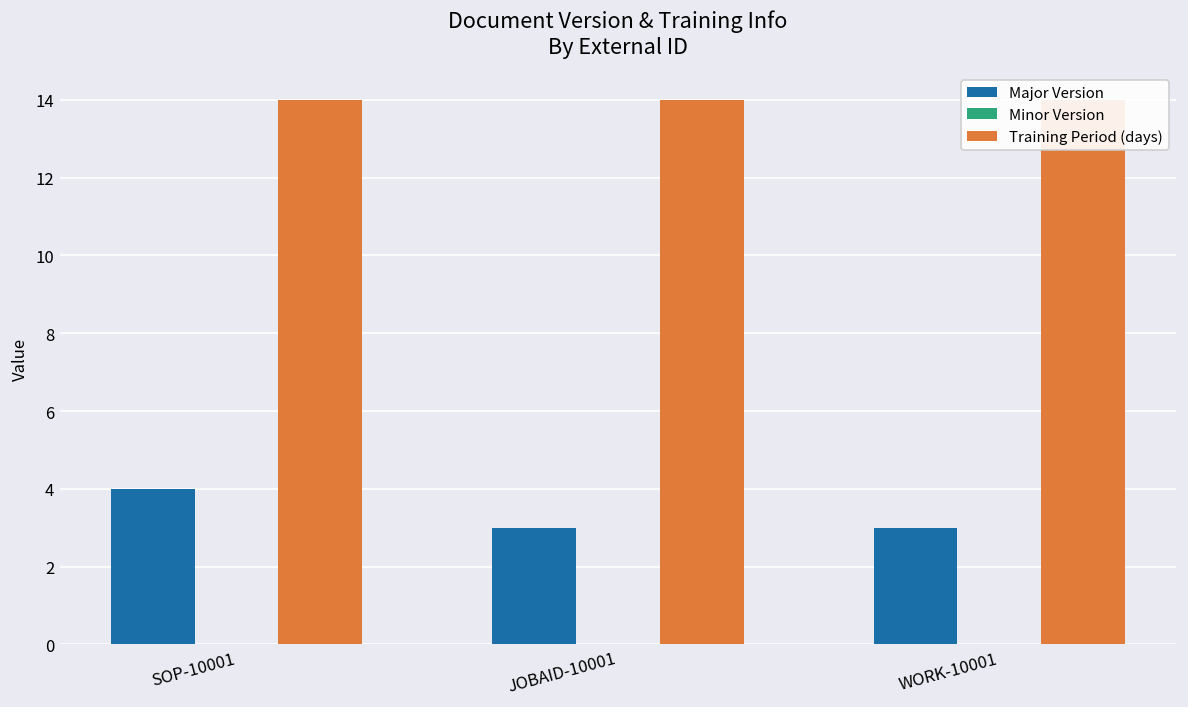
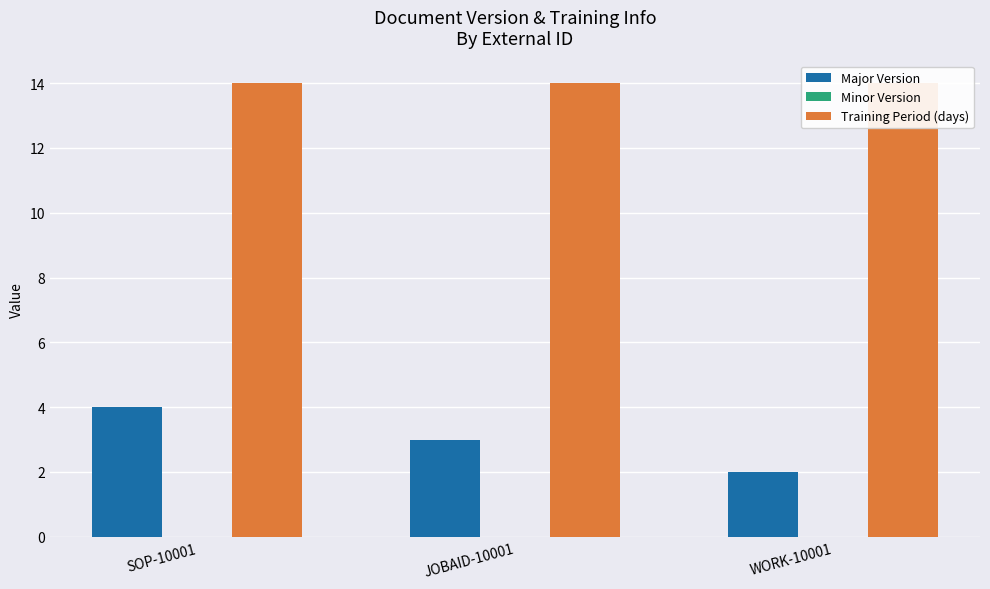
Major Version, WORK-10001: 3 -> 2
